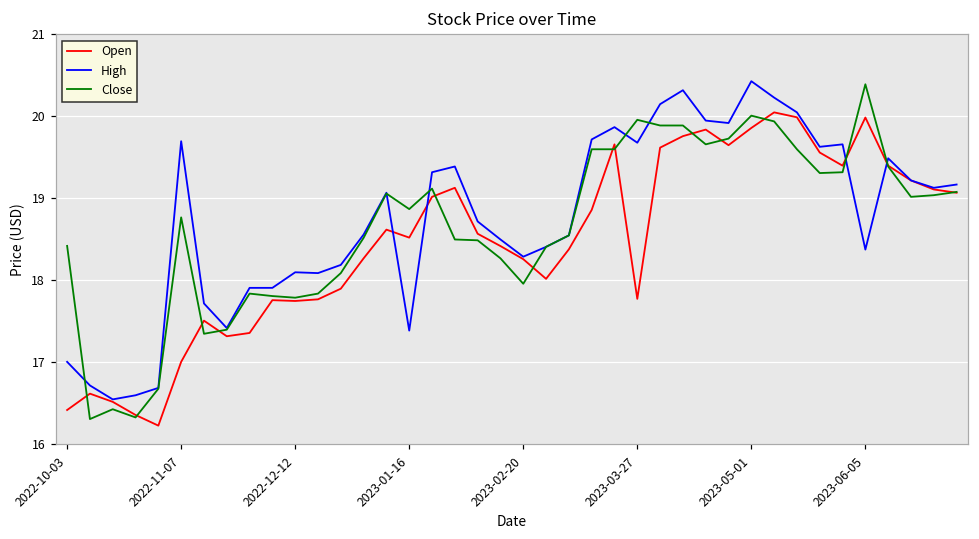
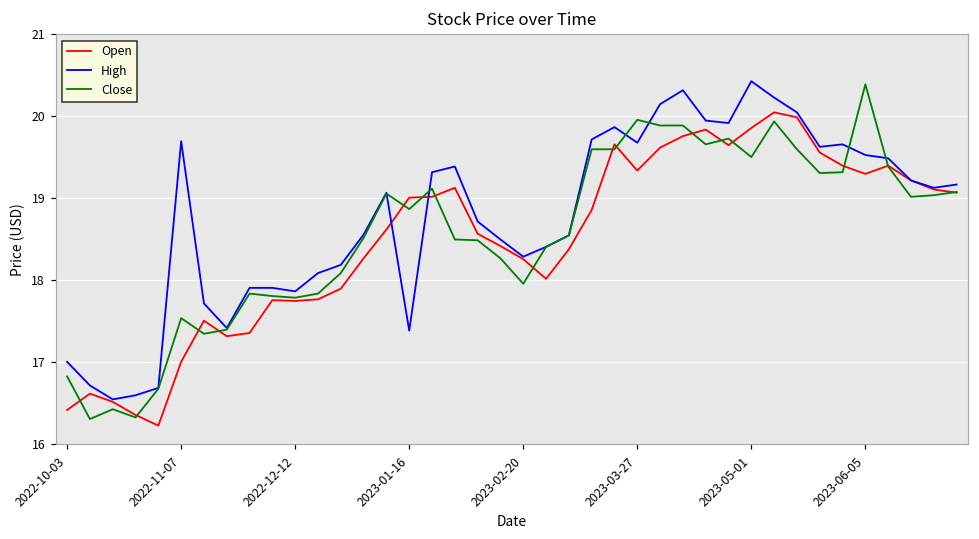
Close, 2022-10-03: 18.4 -> 16.8
Close, 2022-11-07: 18.8 -> 17.5
High, 2022-12-12: 18.1 -> 17.9
Open, 2023-01-16: 18.5 -> 19.0
Open, 2023-03-27: 17.8 -> 19.3
Close, 2023-05-01: 20.0 -> 19.5
Open, 2023-06-05: 20.0 -> 19.3
High, 2023-06-05: 18.4 -> 19.5
